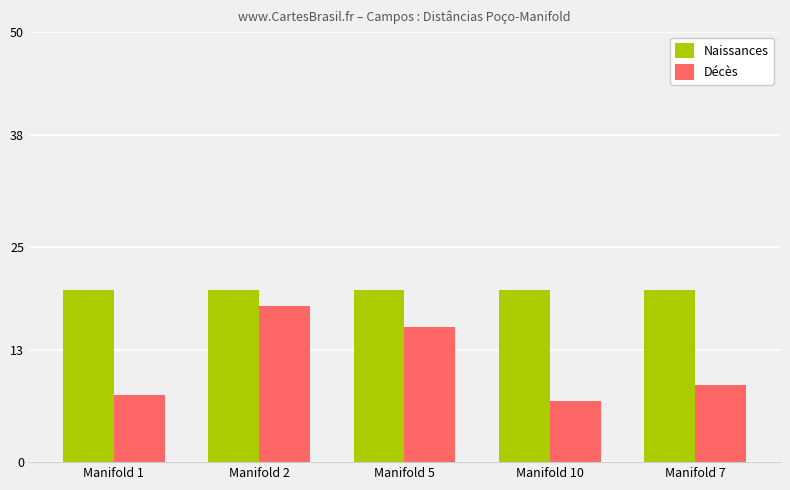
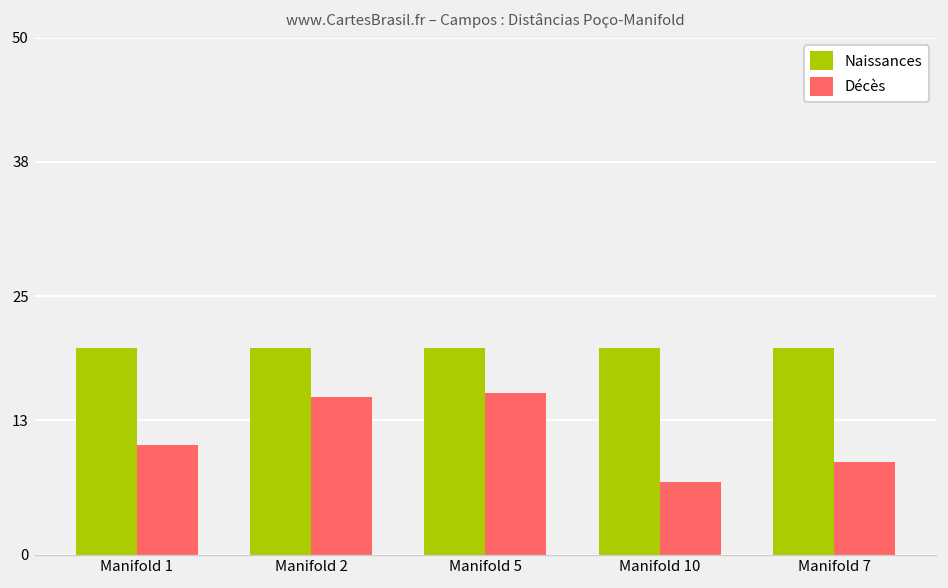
Décès, Manifold 1: 8 -> 11
Décès, Manifold 2: 18 -> 15
